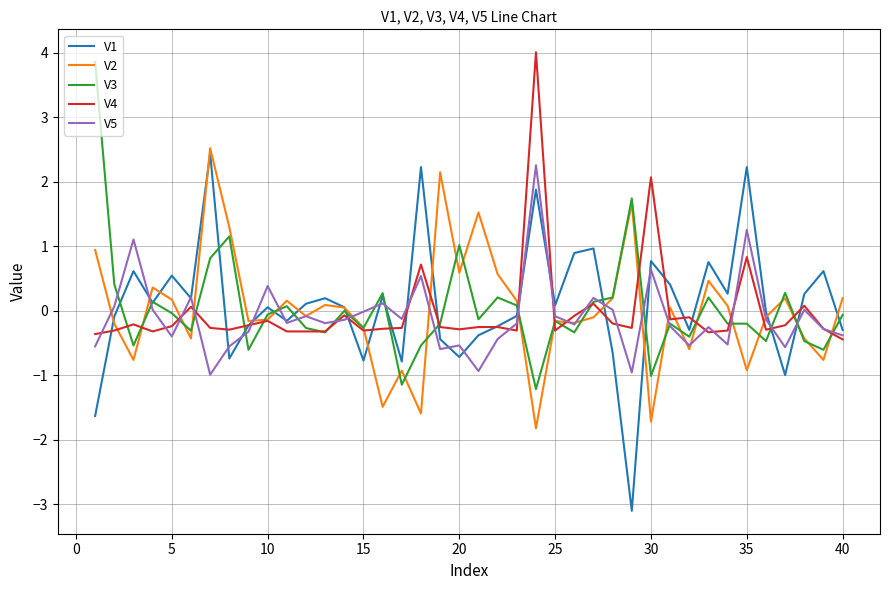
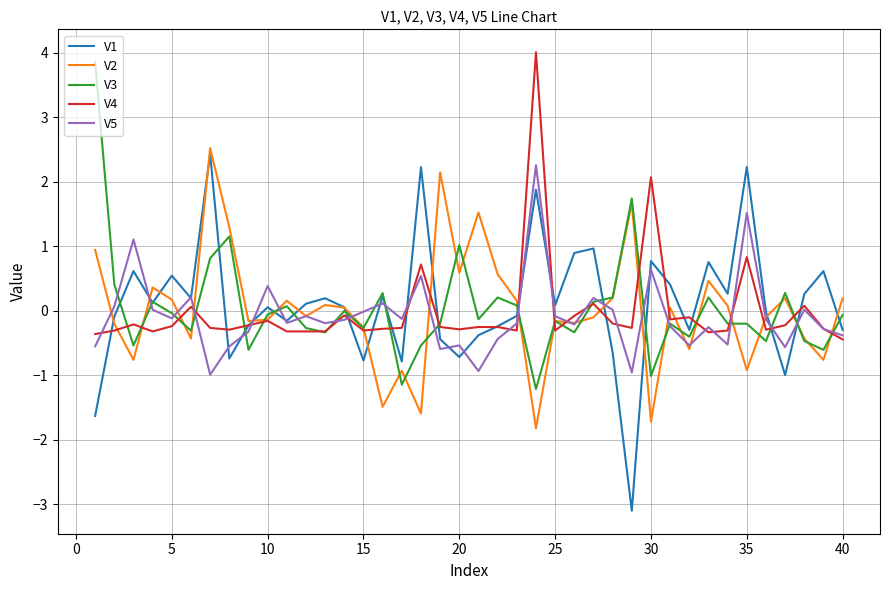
V5, 5: -0.4 -> -0.1
V5, 35: 1.3 -> 1.5
